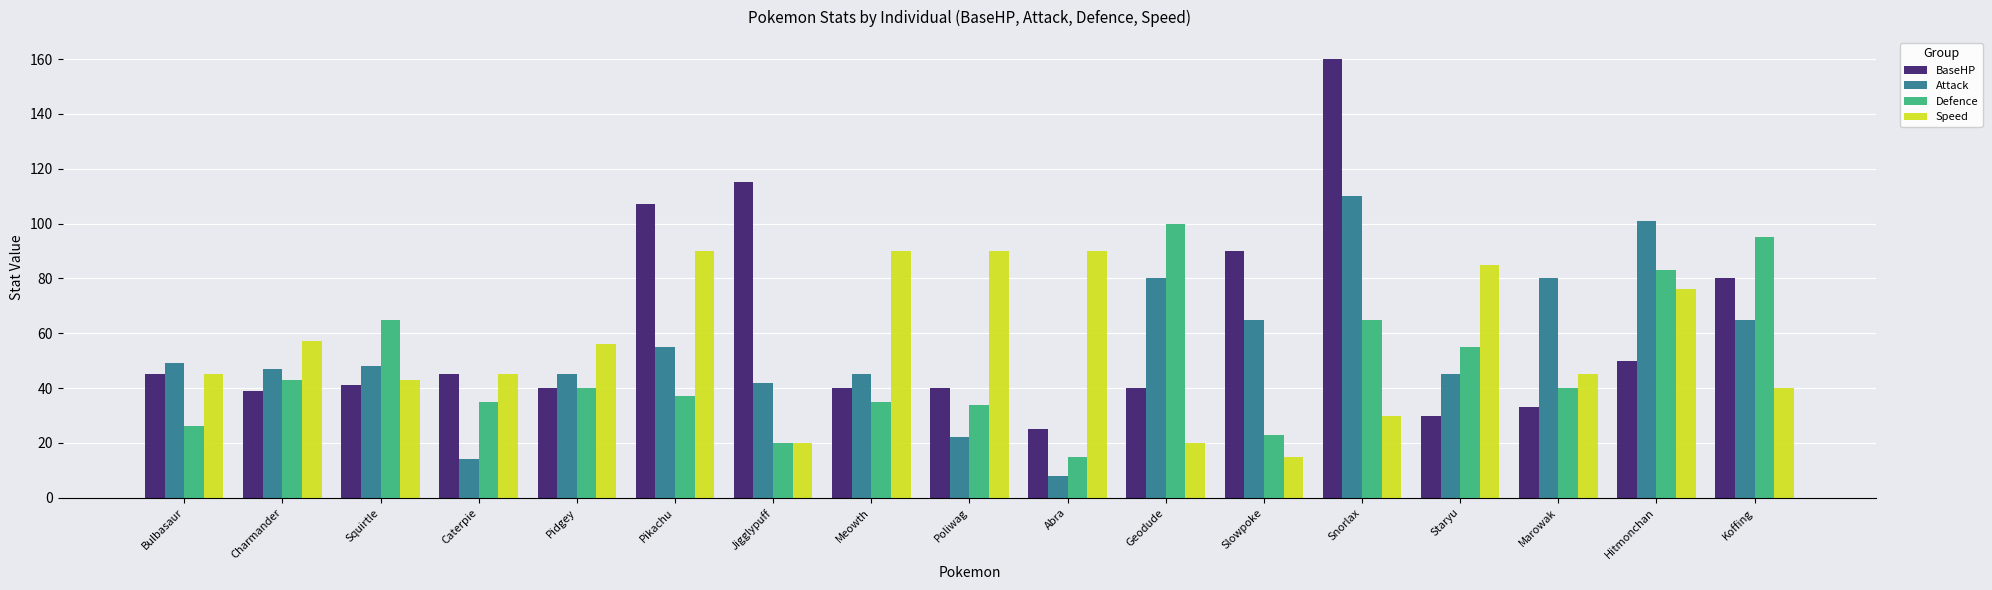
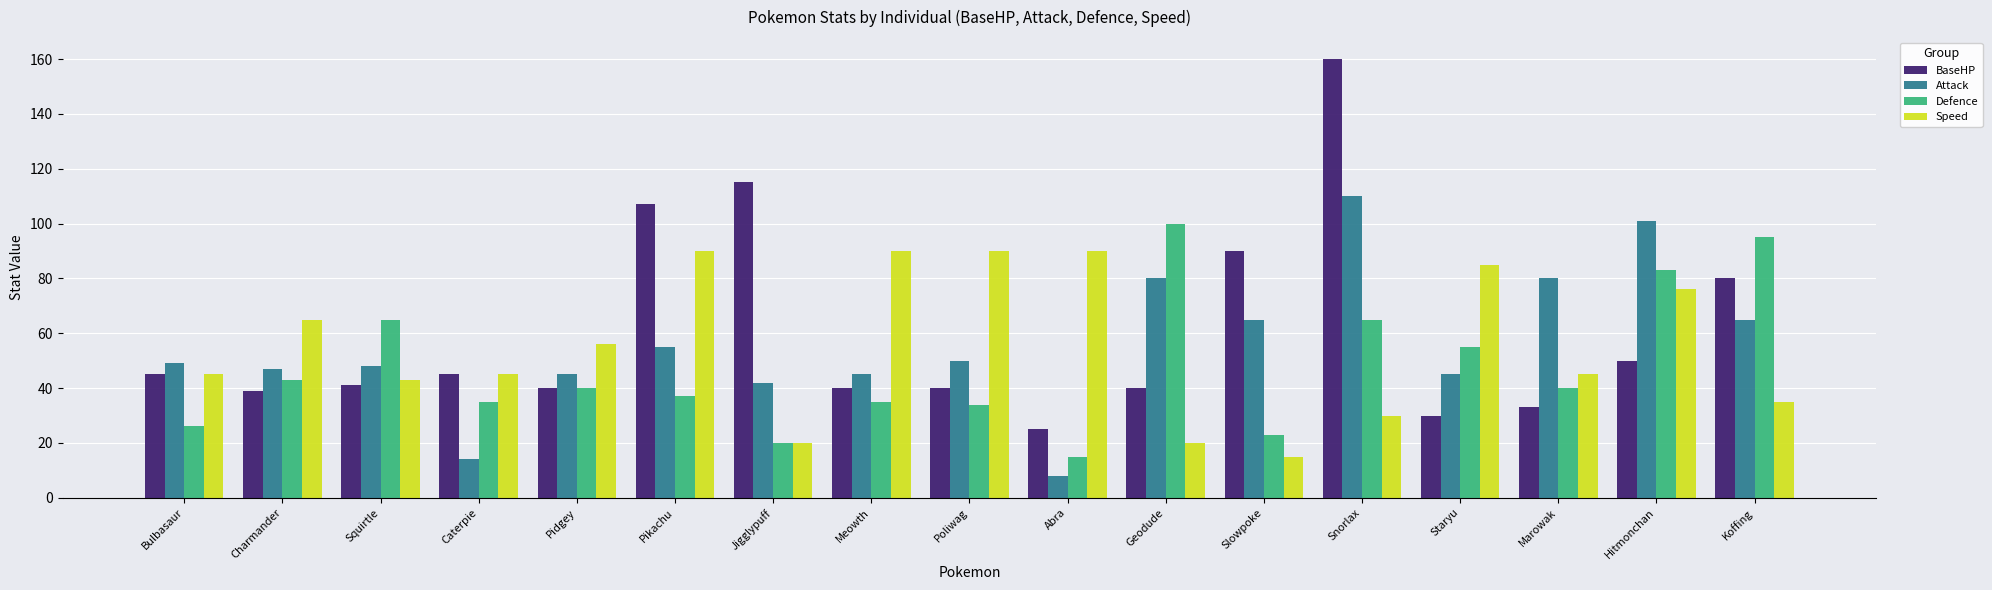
Speed, Charmander: 57 -> 65
Attack, Poliwag: 22 -> 50
Speed, Koffing: 40 -> 35
